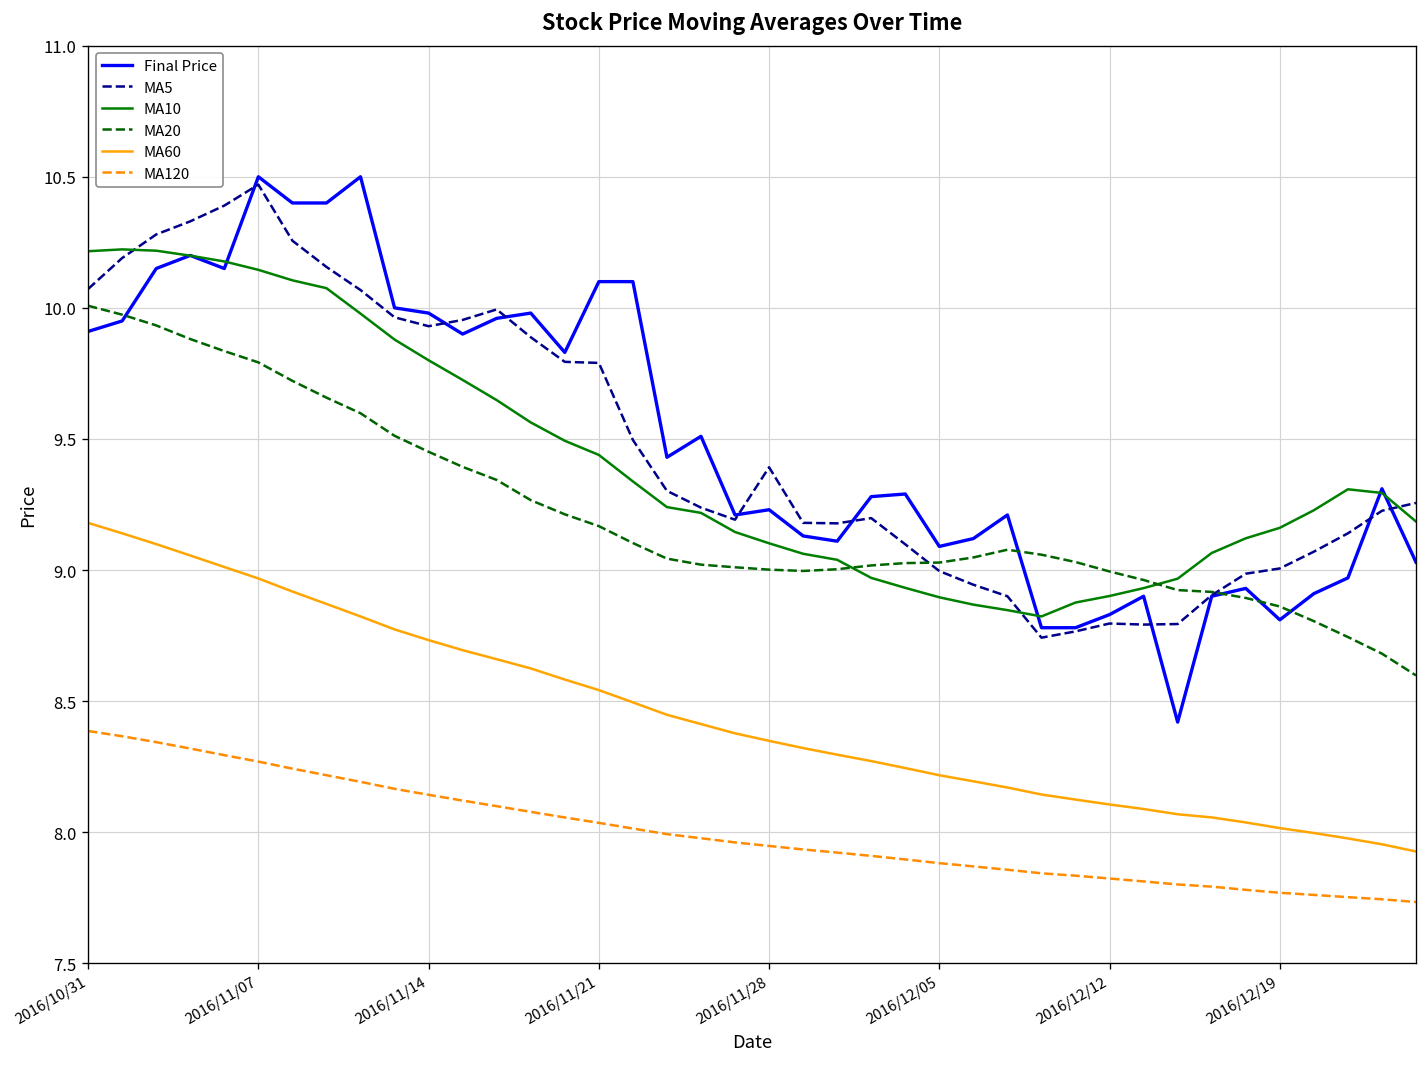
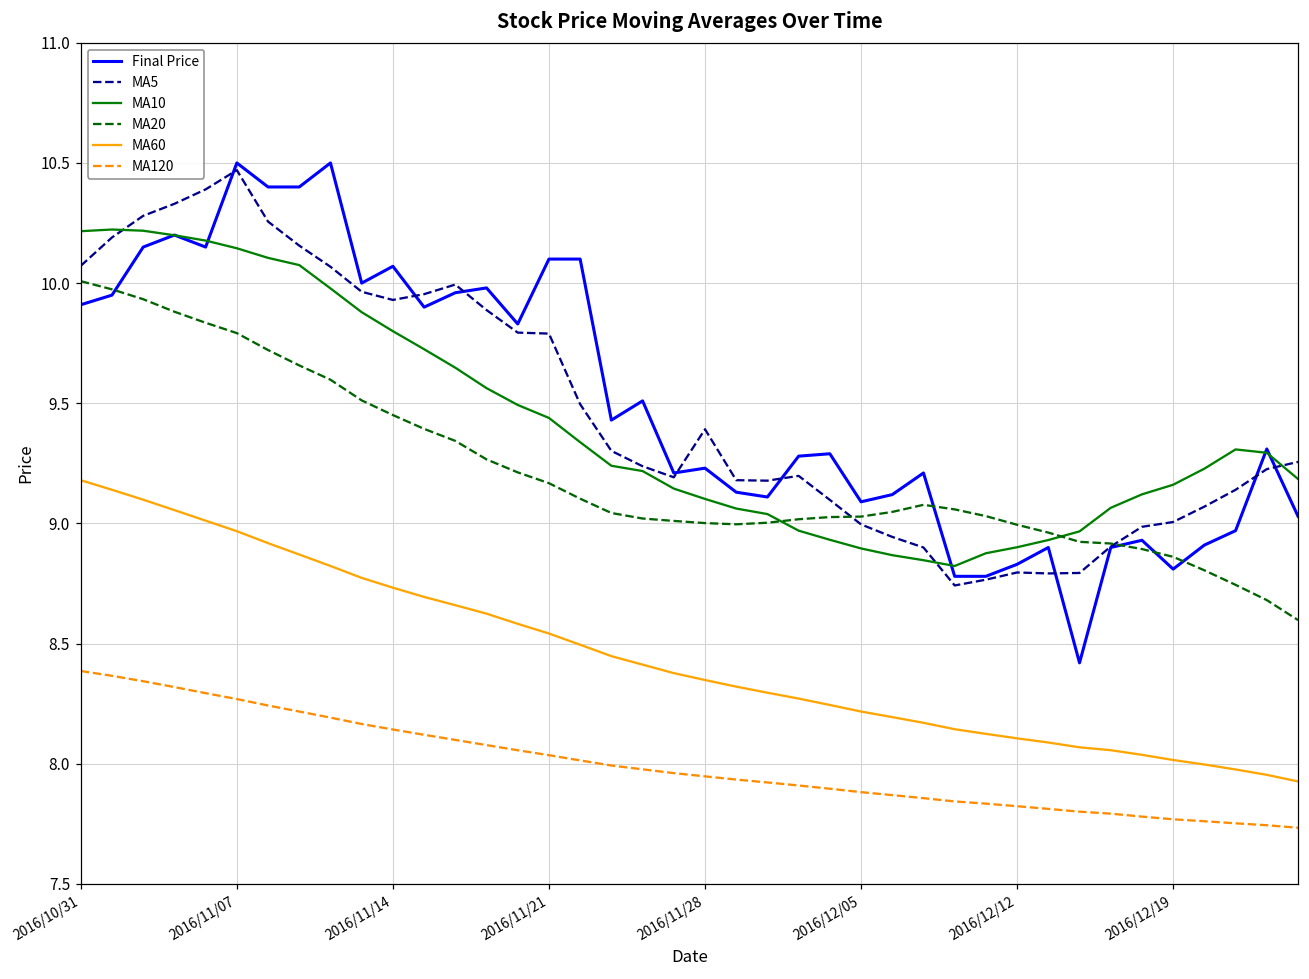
Final Price, 2016/11/14: 9.98 -> 10.07
